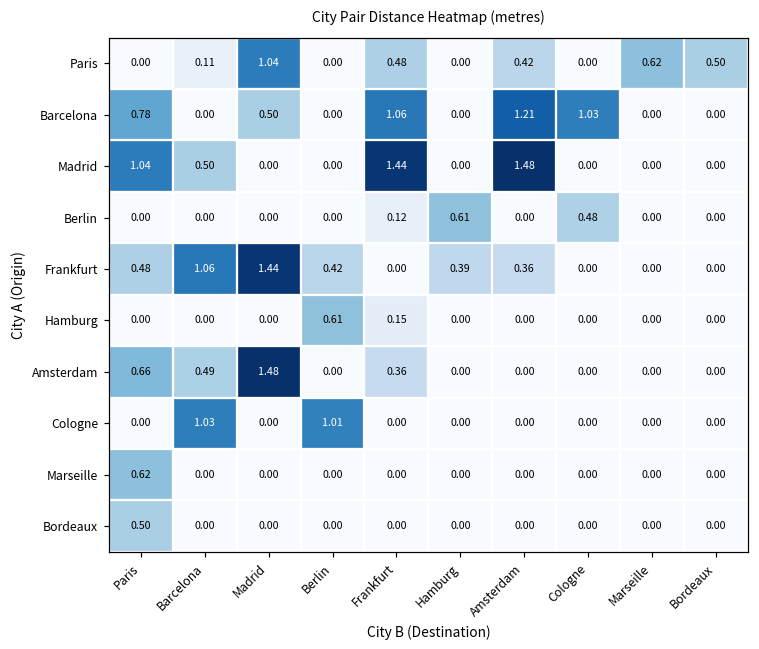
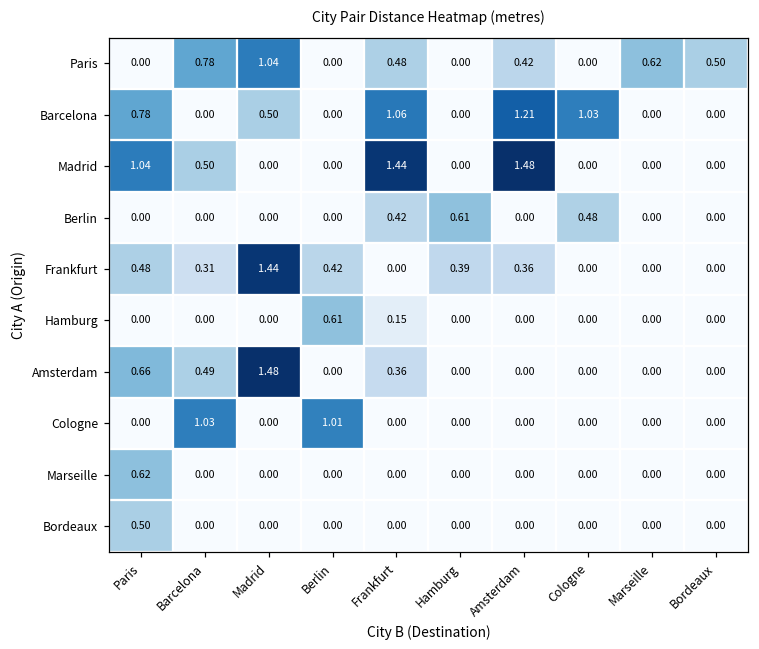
Paris, Barcelona: 0.11 -> 0.78
Berlin, Frankfurt: 0.12 -> 0.42
Frankfurt, Barcelona: 1.06 -> 0.31
